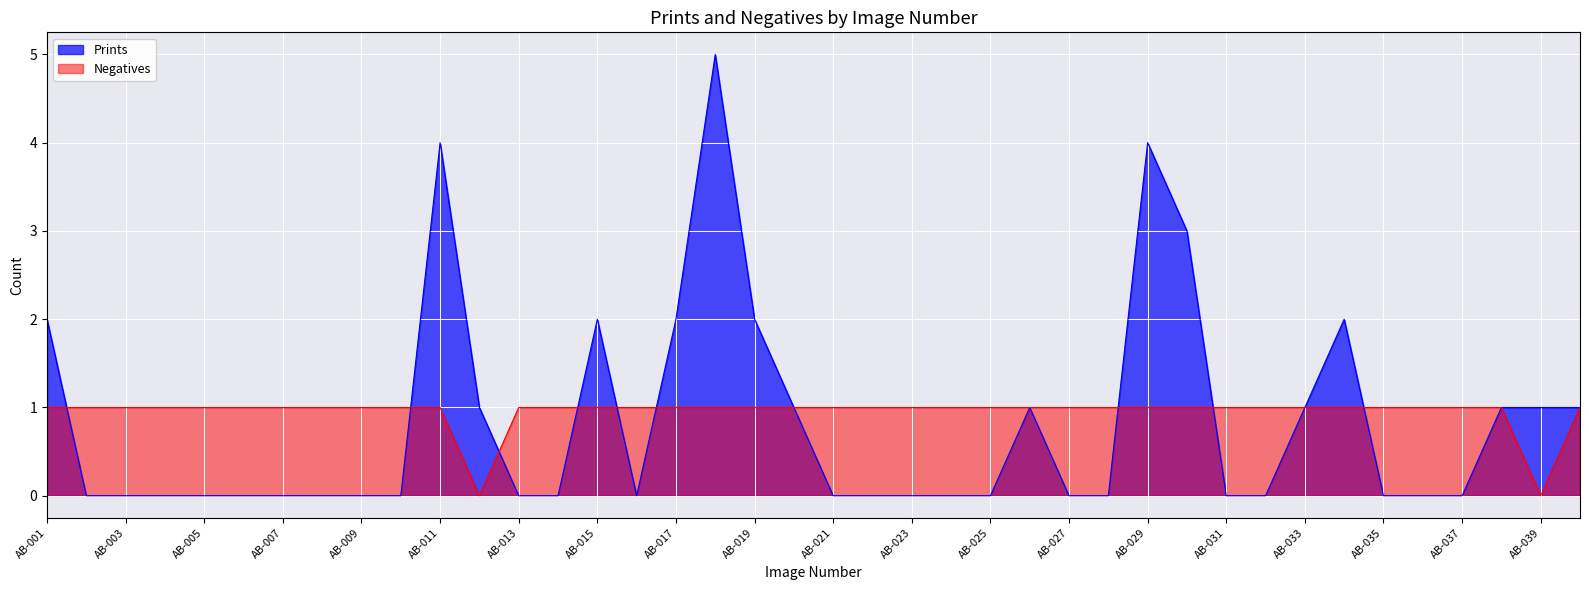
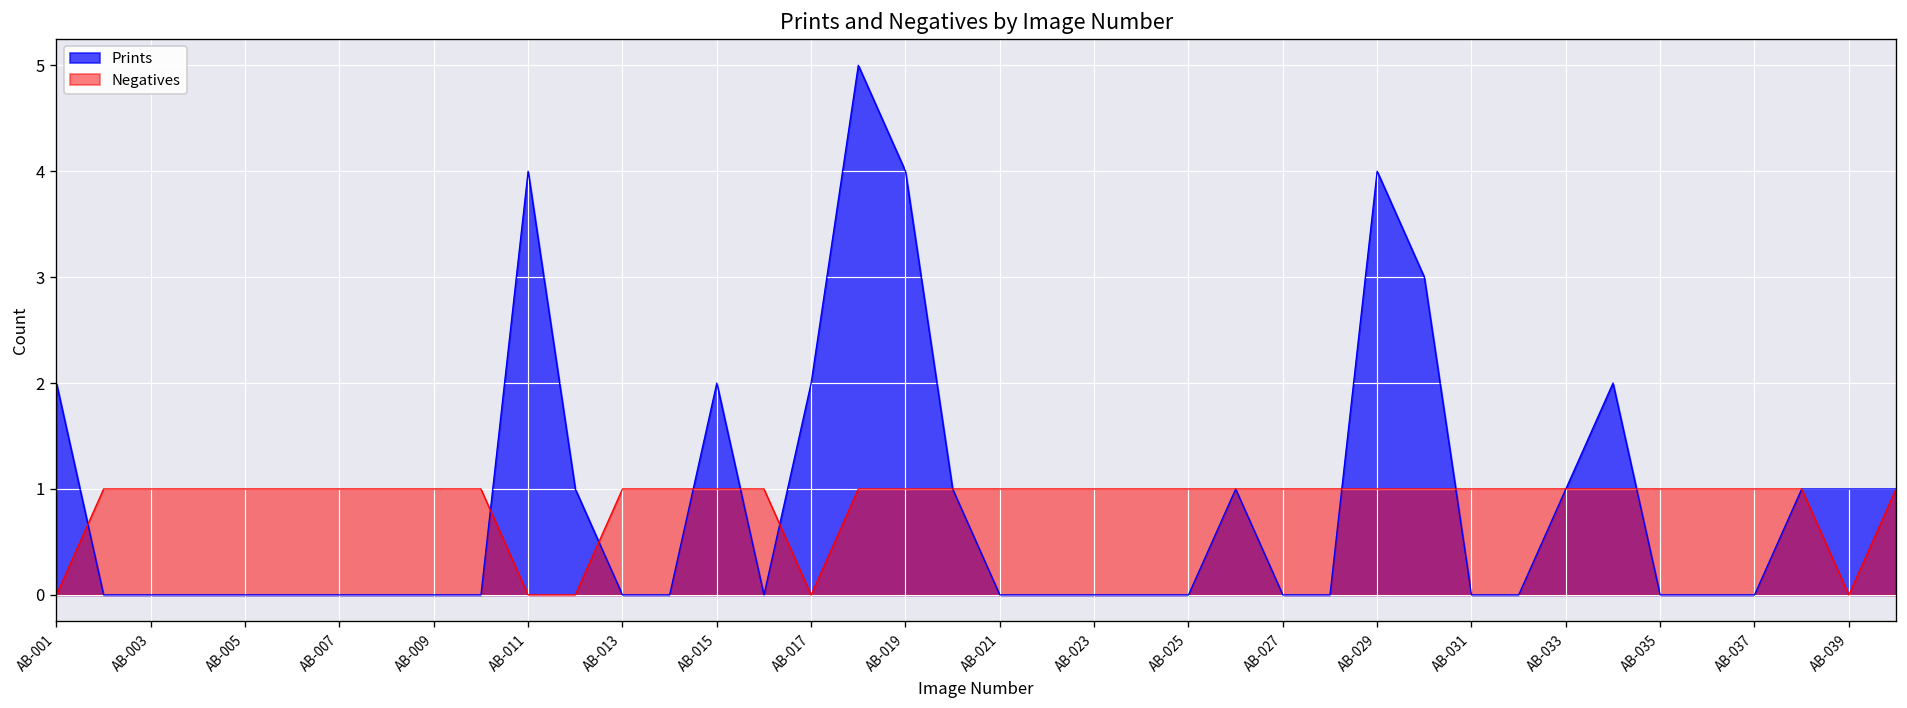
Negatives, AB-001: 1 -> 0
Negatives, AB-011: 1 -> 0
Negatives, AB-017: 1 -> 0
Prints, AB-019: 2 -> 4
